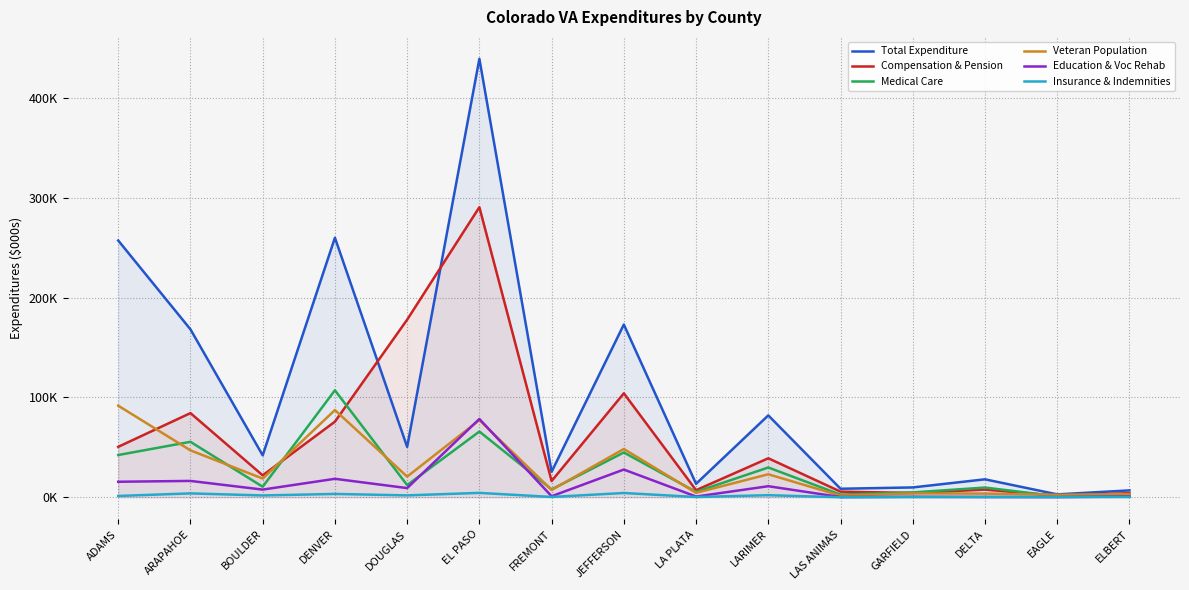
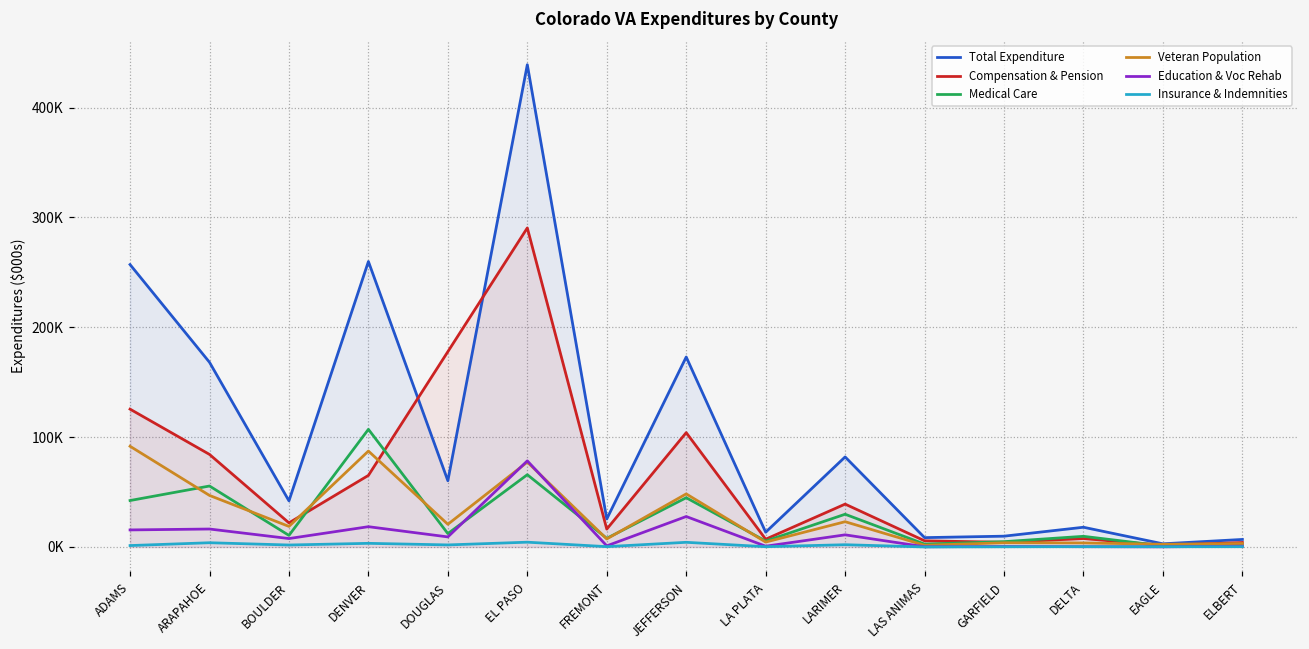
Compensation & Pension, ADAMS: 50000 -> 130000
Compensation & Pension, DENVER: 80000 -> 70000
Total Expenditure, DOUGLAS: 50000 -> 60000
